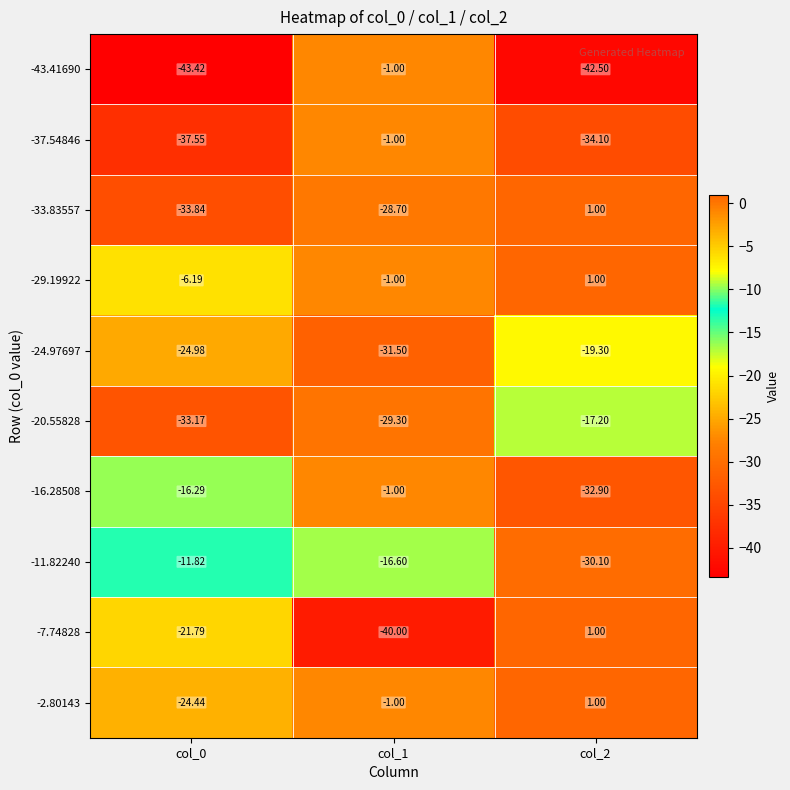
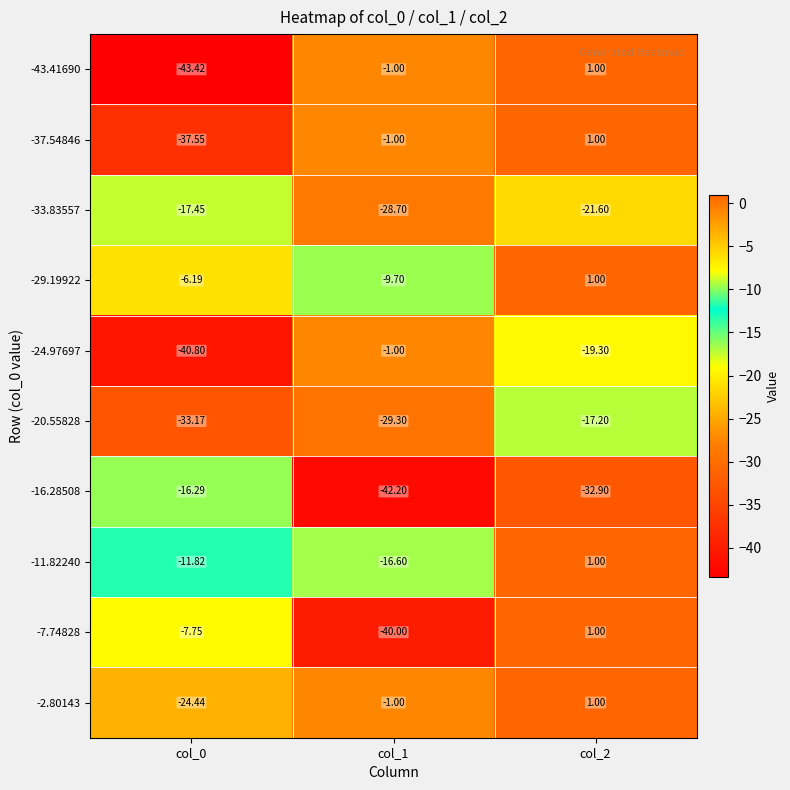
-43.41690, col_2: -42.50 -> 1.00
-37.54846, col_2: -34.10 -> 1.00
-33.83557, col_0: -33.84 -> -17.45
-33.83557, col_2: 1.00 -> -21.60
-29.19922, col_1: -1.00 -> -9.70
-24.97697, col_0: -24.98 -> -40.80
-24.97697, col_1: -31.50 -> -1.00
-16.28508, col_1: -1.00 -> -42.20
-11.82240, col_2: -30.10 -> 1.00
-7.74828, col_0: -21.79 -> -7.75
